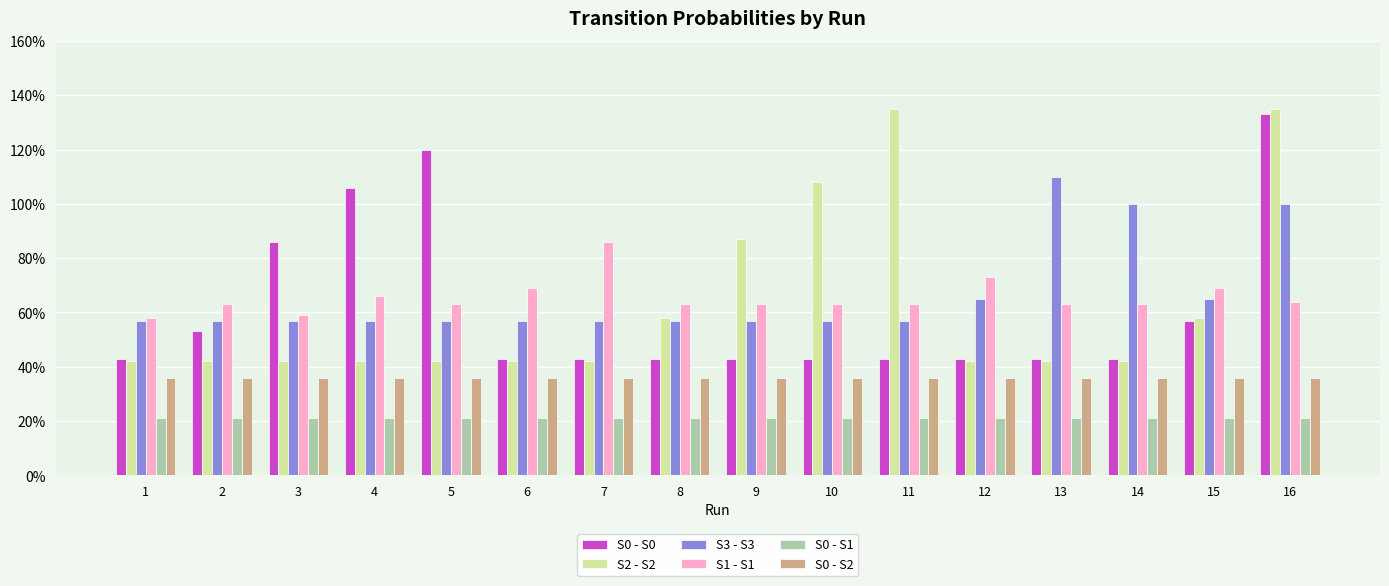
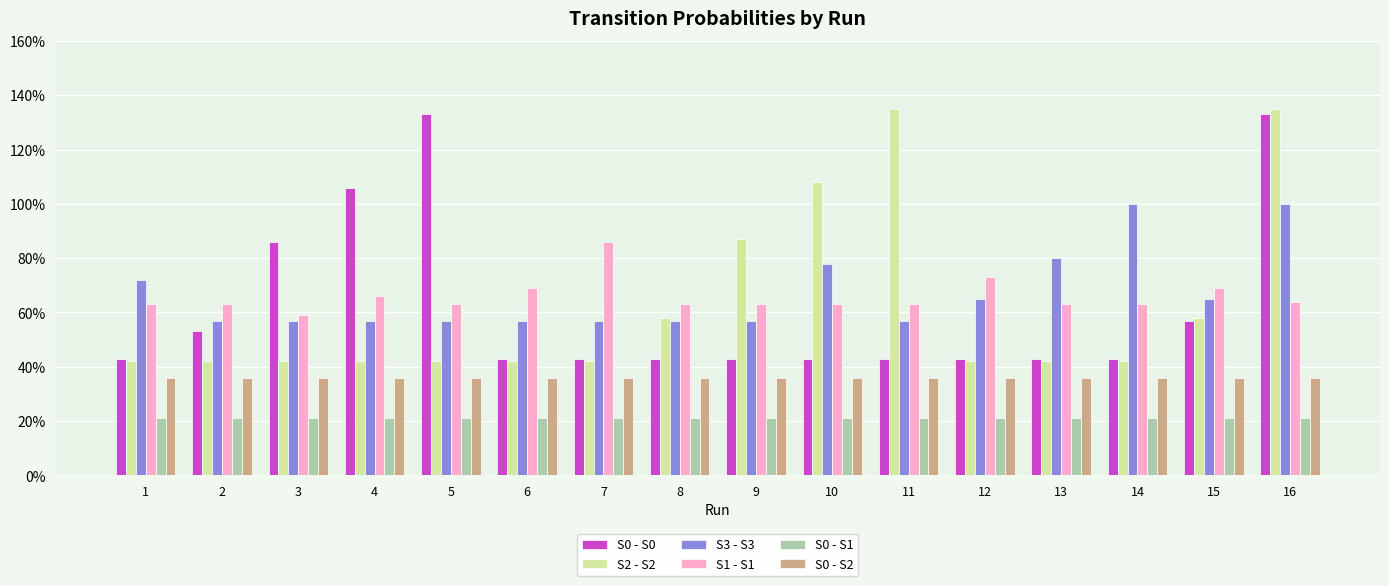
S3 - S3, 1: 57% -> 72%
S1 - S1, 1: 58% -> 63%
S0 - S0, 5: 120% -> 133%
S3 - S3, 10: 57% -> 78%
S3 - S3, 13: 110% -> 80%
